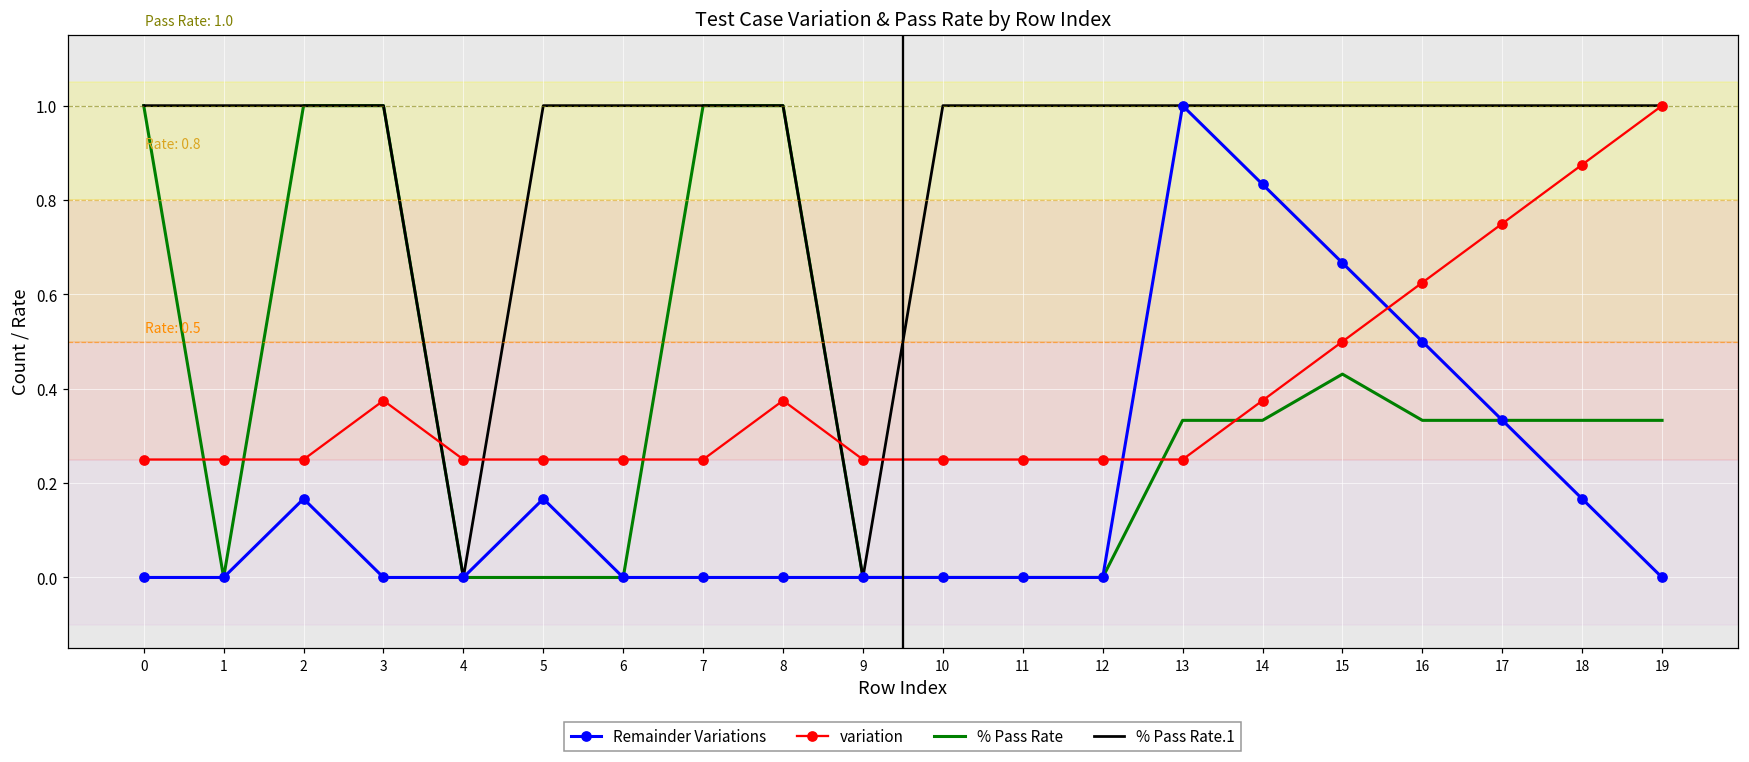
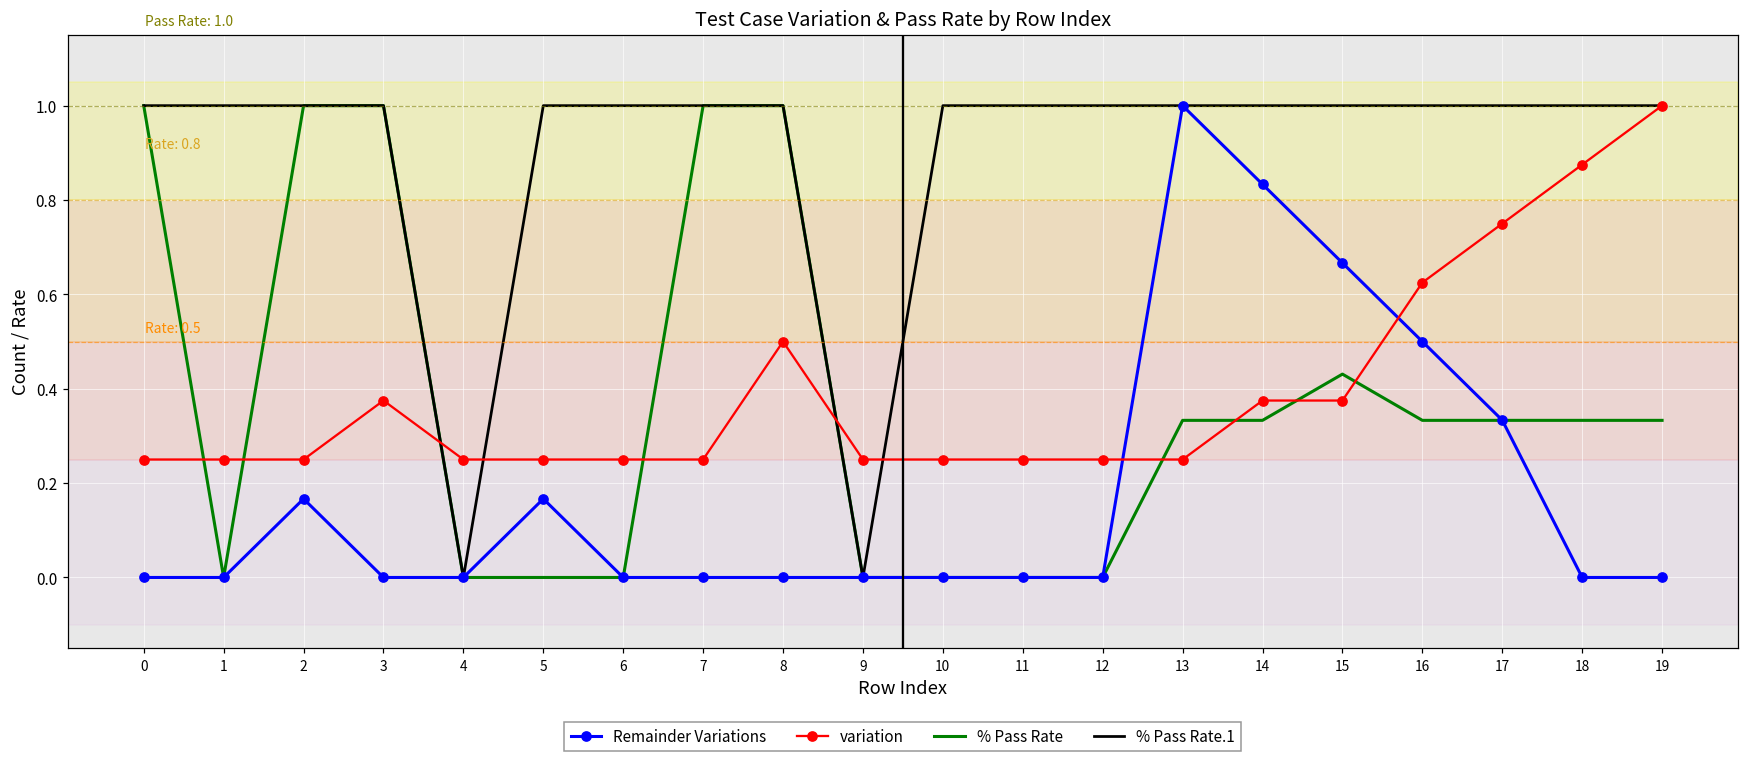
variation, 8: 0.38 -> 0.50
variation, 15: 0.50 -> 0.38
Remainder Variations, 18: 0.17 -> 0.00
